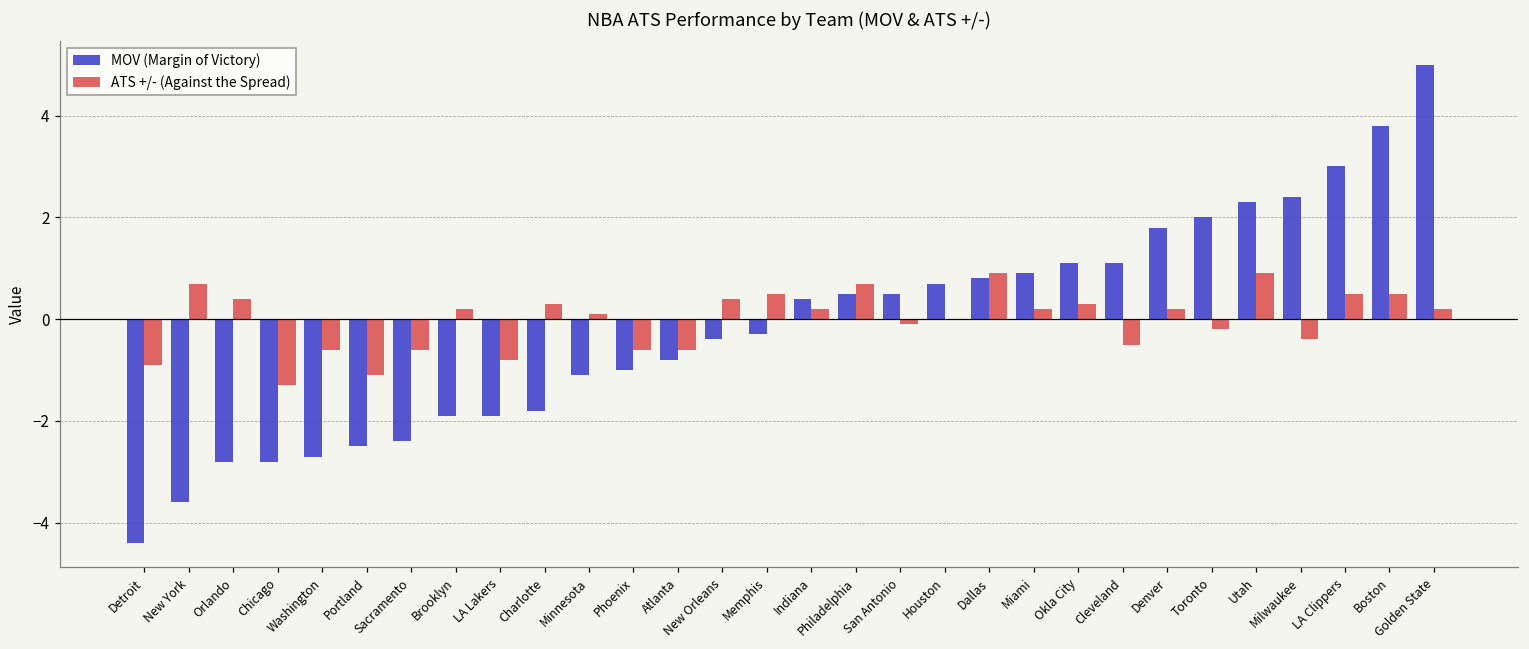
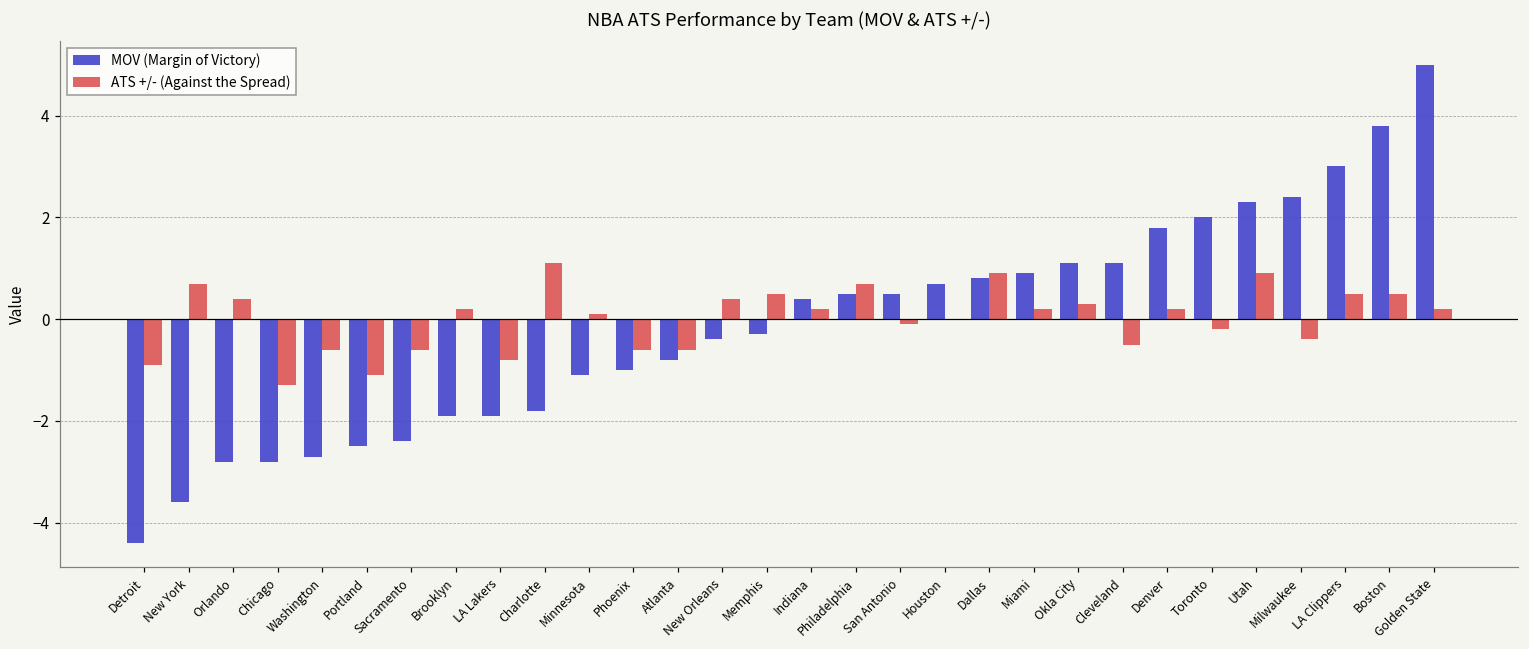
ATS +/- (Against the Spread), Charlotte: 0.3 -> 1.1
